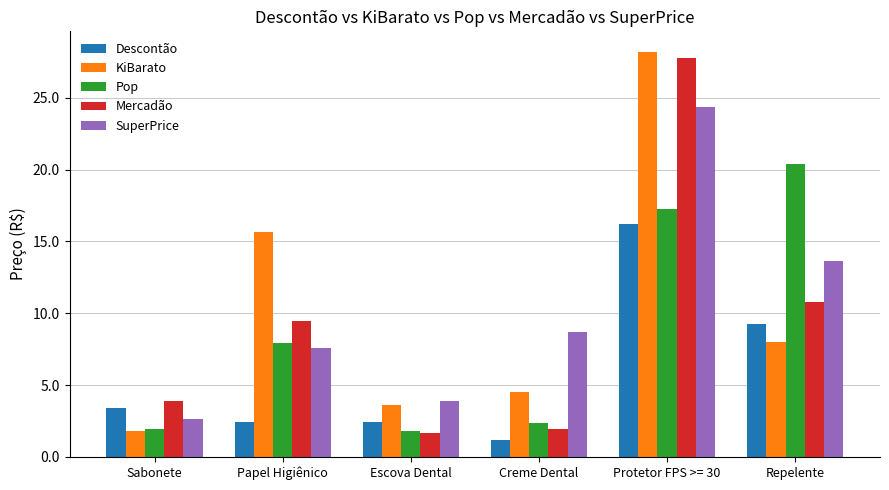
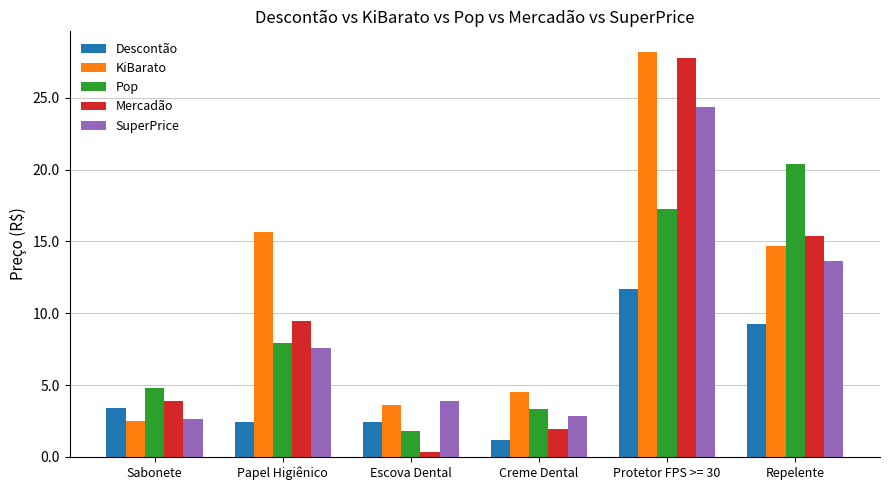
KiBarato, Sabonete: 1.8 -> 2.5
Pop, Sabonete: 2.0 -> 4.8
Mercadão, Escova Dental: 1.7 -> 0.3
Pop, Creme Dental: 2.4 -> 3.3
SuperPrice, Creme Dental: 8.7 -> 2.9
Descontão, Protetor FPS >= 30: 16.2 -> 11.7
KiBarato, Repelente: 8.0 -> 14.7
Mercadão, Repelente: 10.8 -> 15.4
